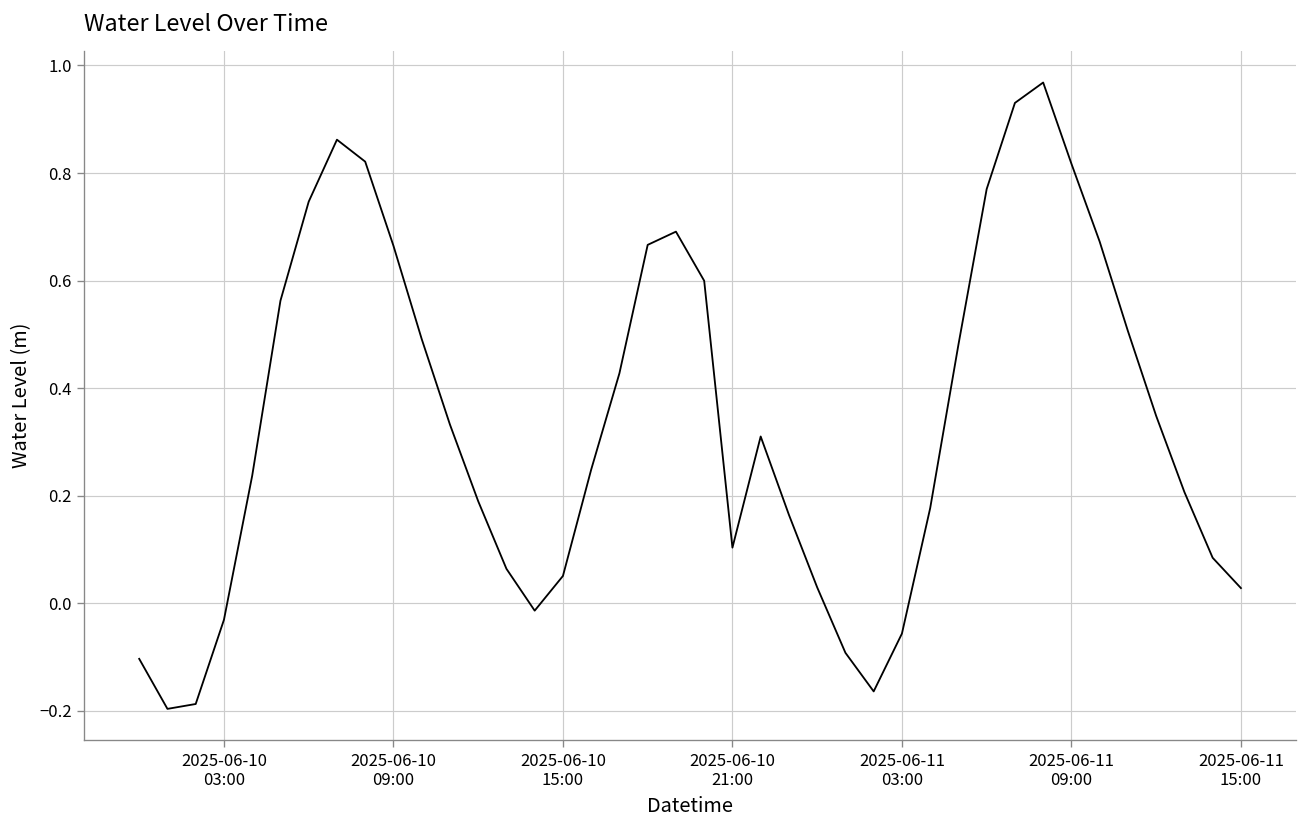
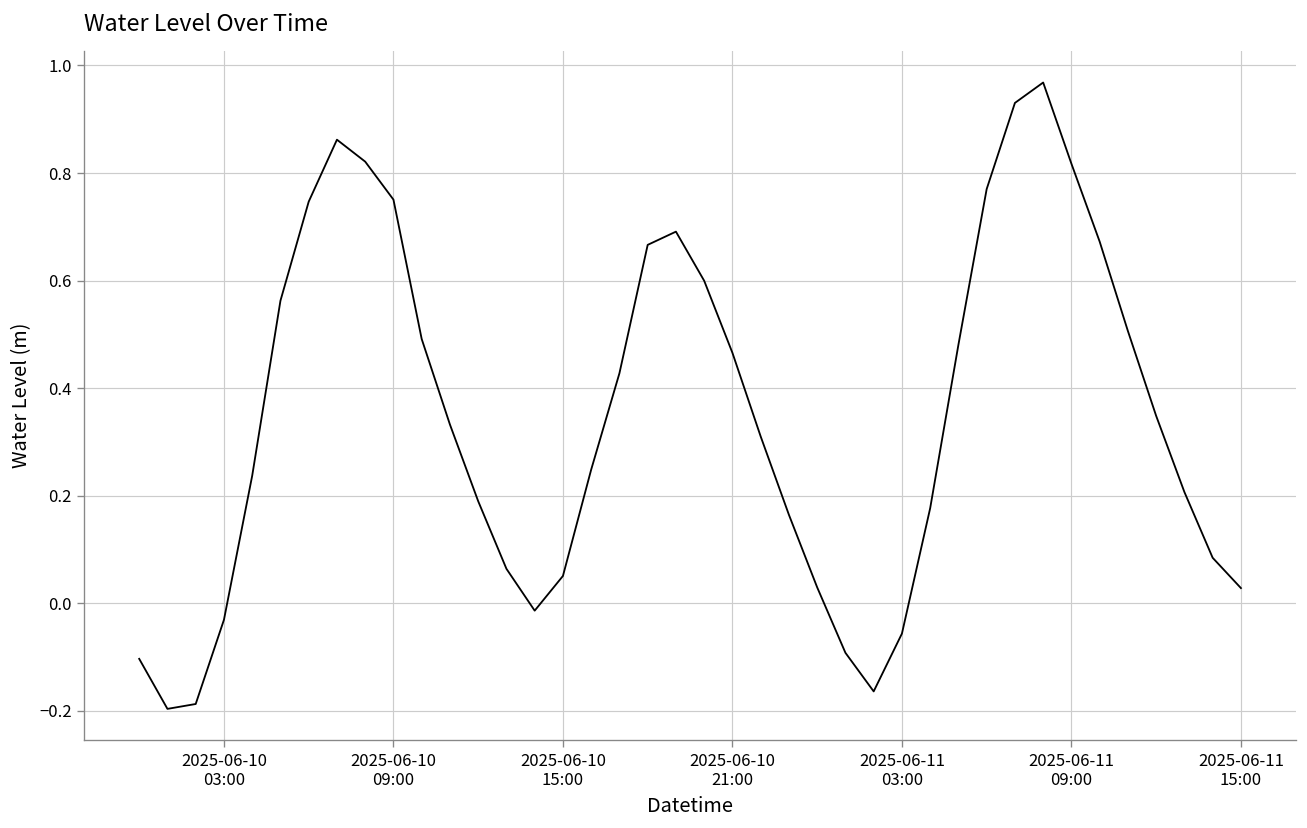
2025-06-10 09:00: 0.66 -> 0.75
2025-06-10 21:00: 0.10 -> 0.47
